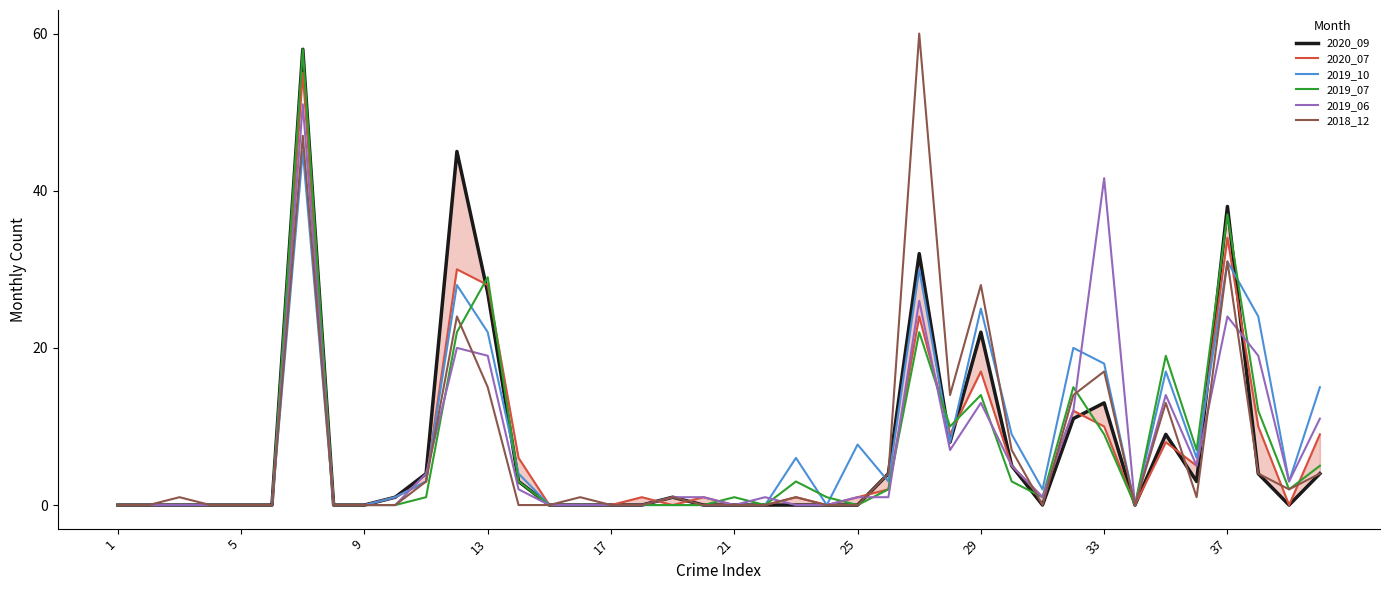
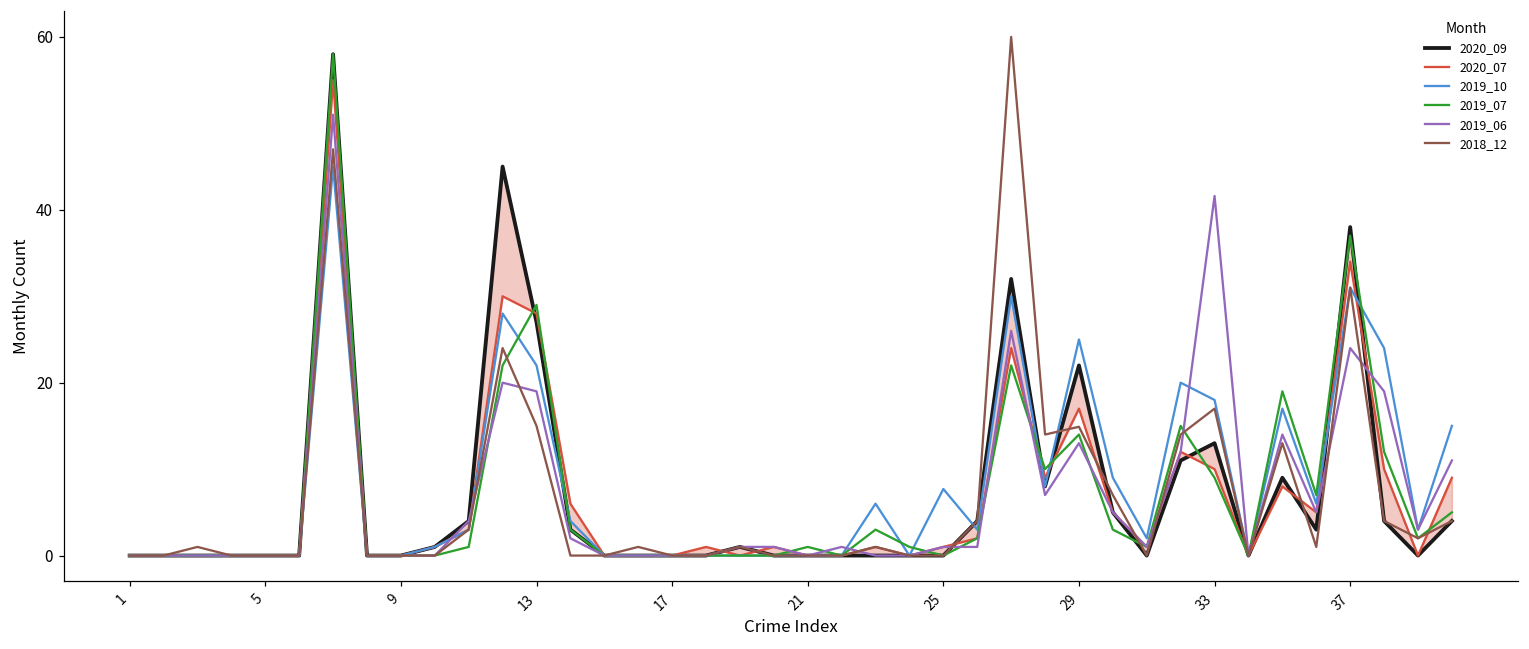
2018_12, 29: 28 -> 15
